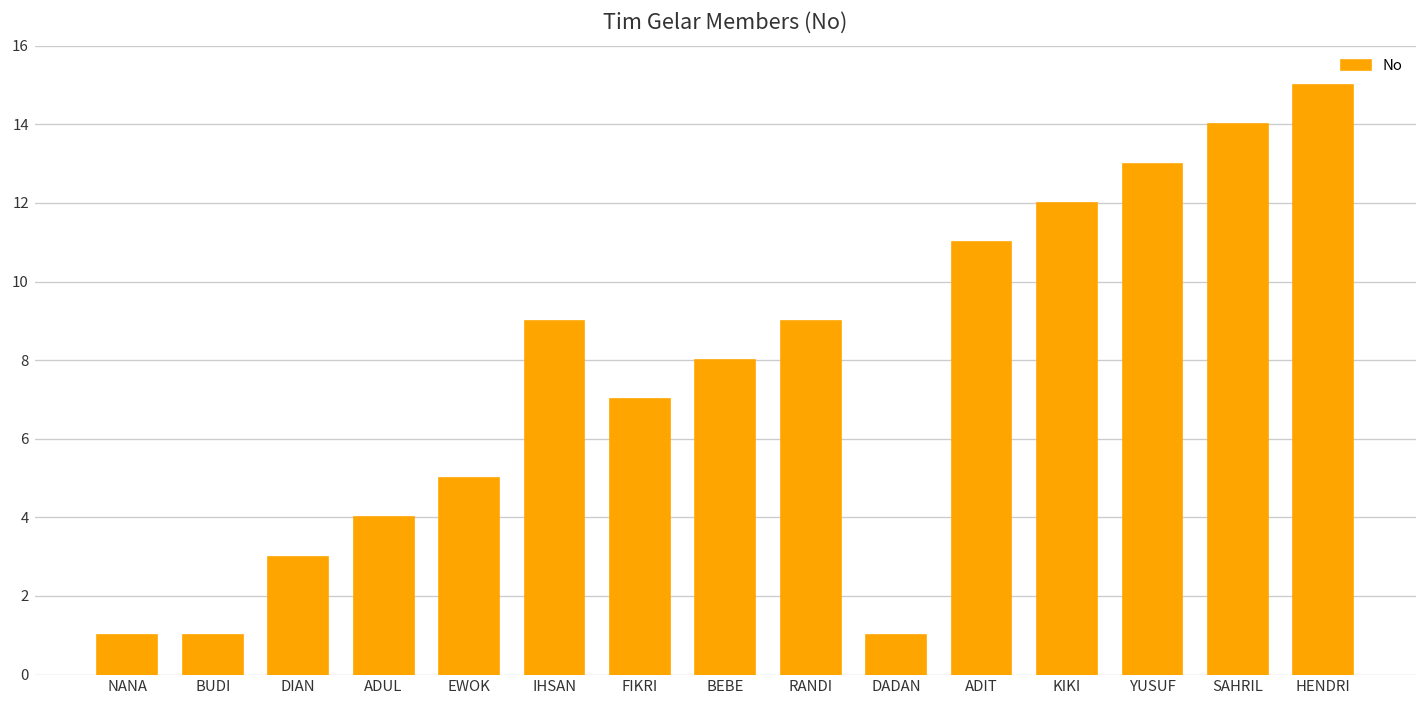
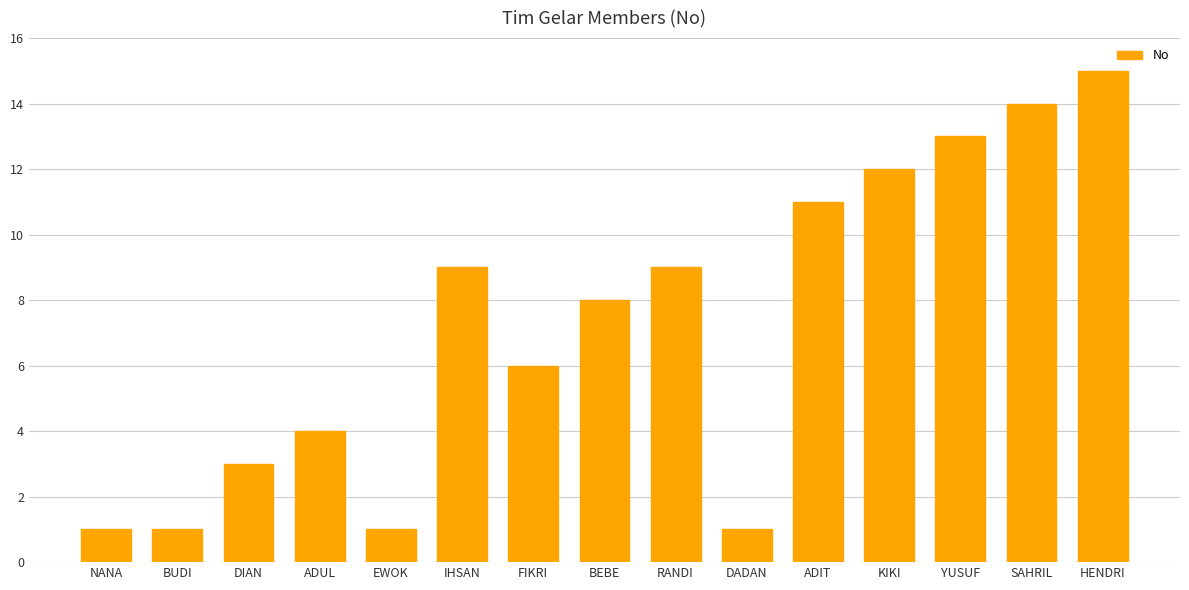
EWOK: 5 -> 1
FIKRI: 7 -> 6
